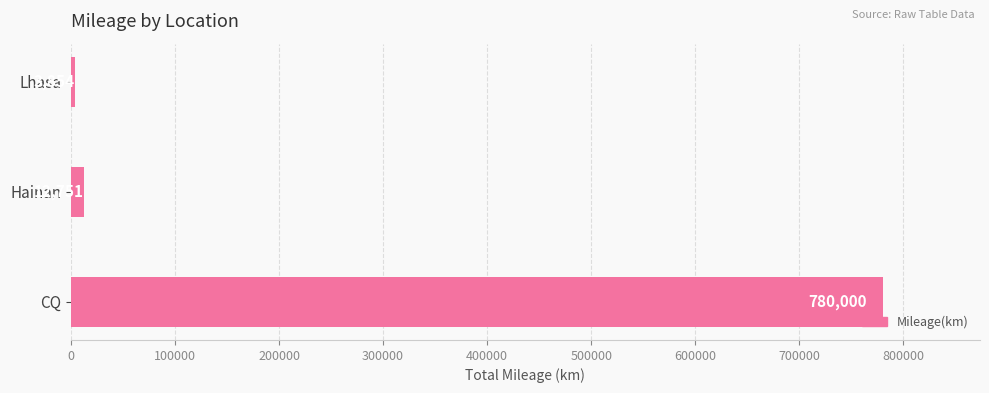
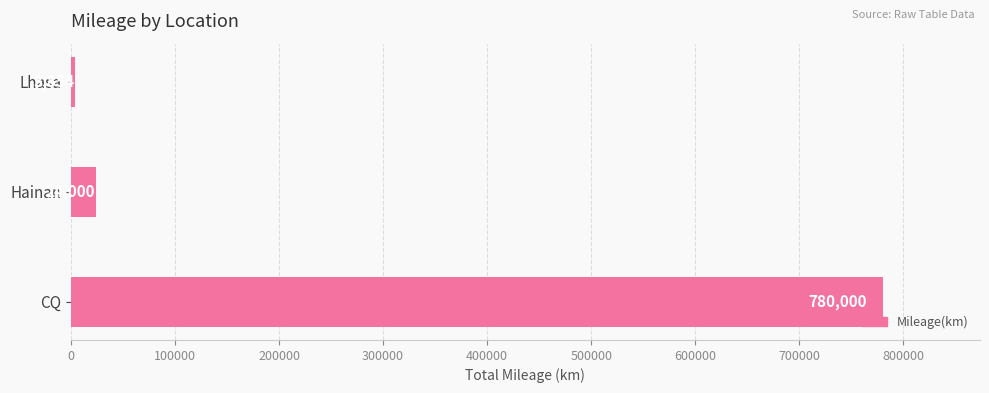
Hainan: 13000 -> 24000
